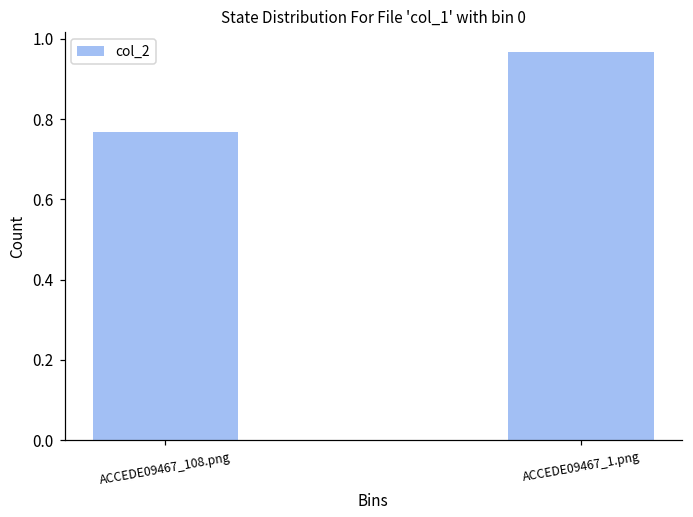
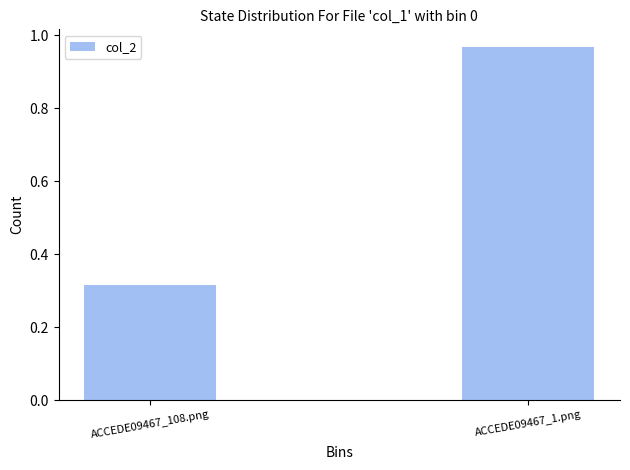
ACCEDE09467_108.png: 0.77 -> 0.32
